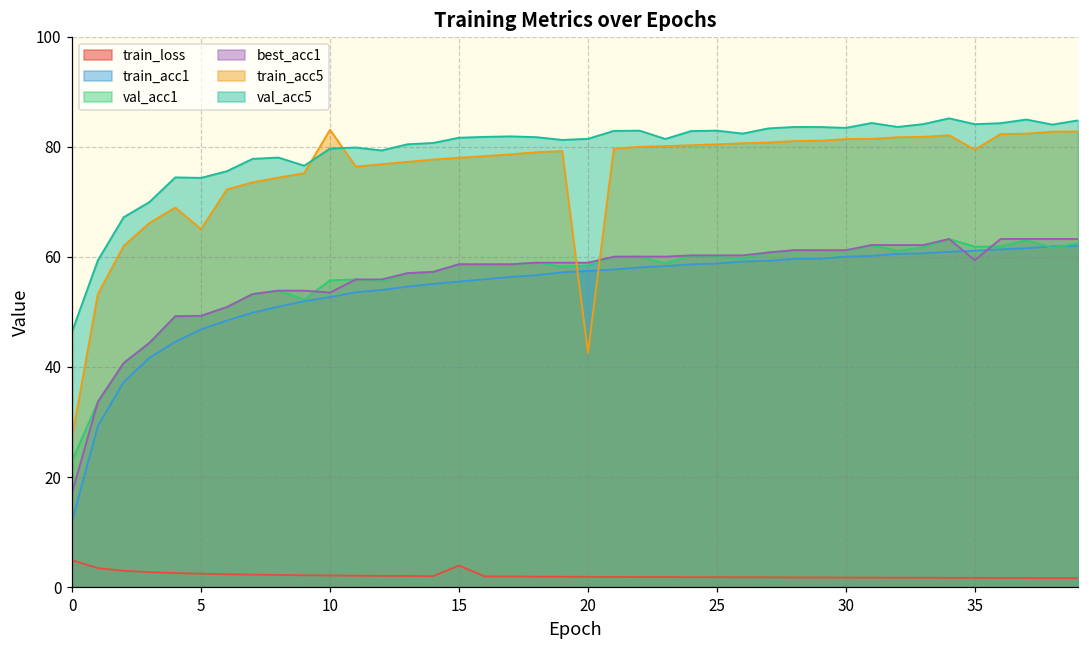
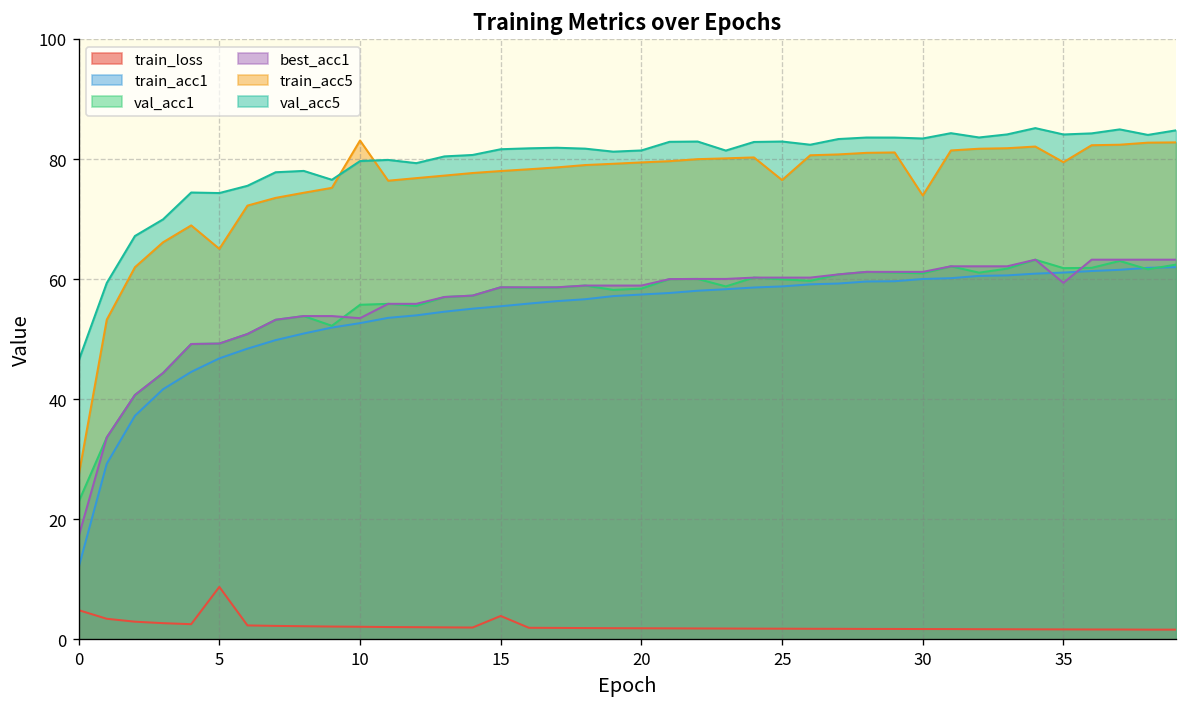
train_loss, 5: 2 -> 9
train_acc5, 20: 43 -> 79
train_acc5, 25: 80 -> 77
train_acc5, 30: 81 -> 74
